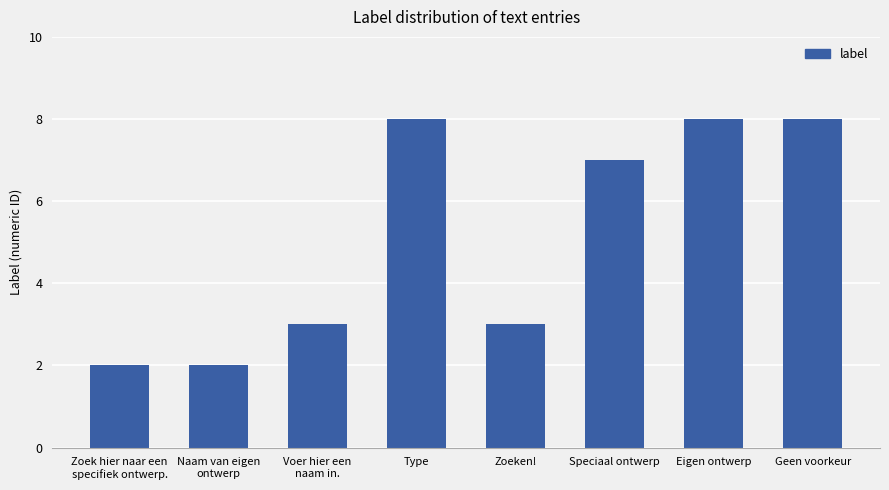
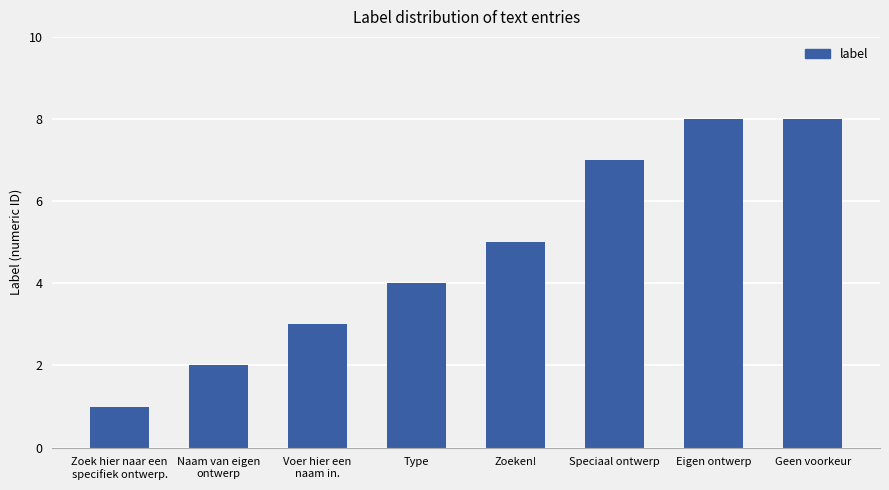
Zoek hier naar een specifiek ontwerp.: 2 -> 1
Type: 8 -> 4
Zoeken!: 3 -> 5
